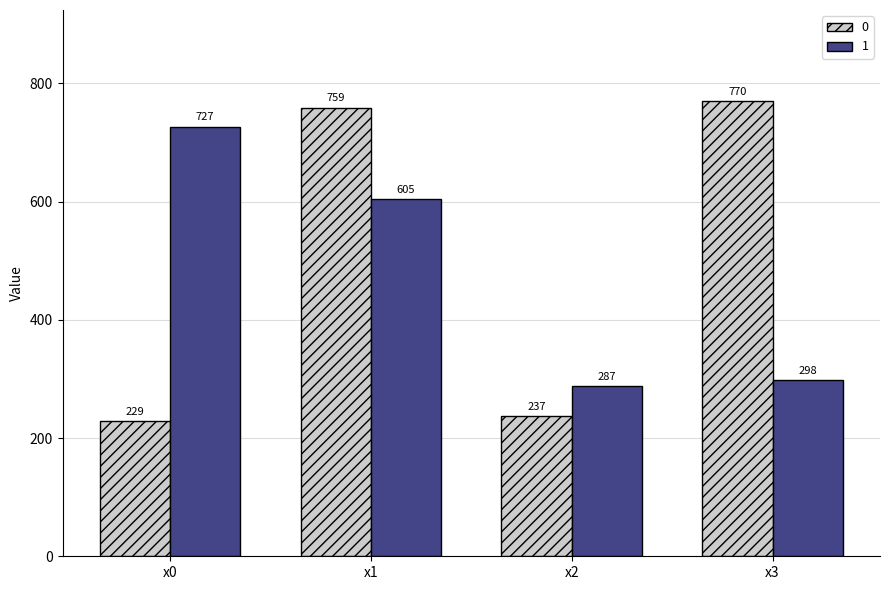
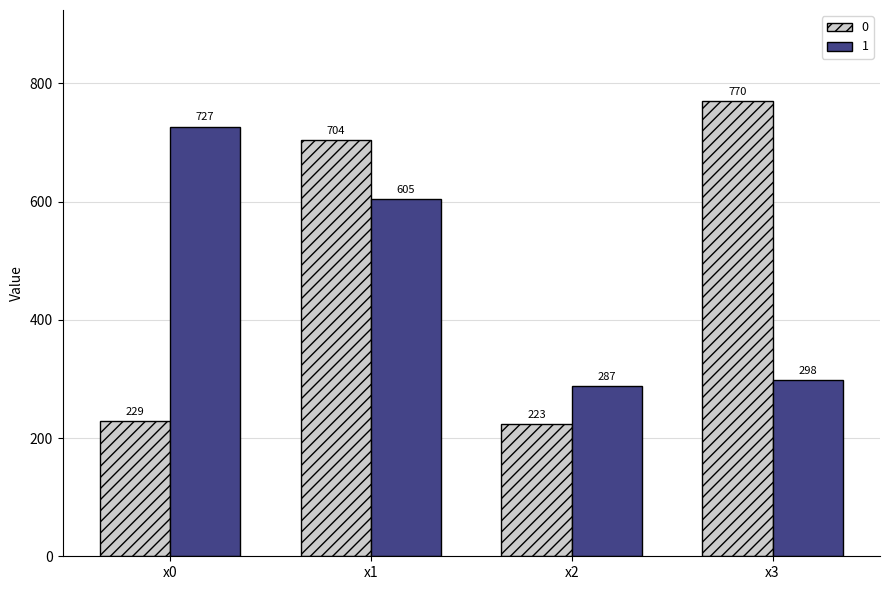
0, x1: 759 -> 704
0, x2: 237 -> 223
